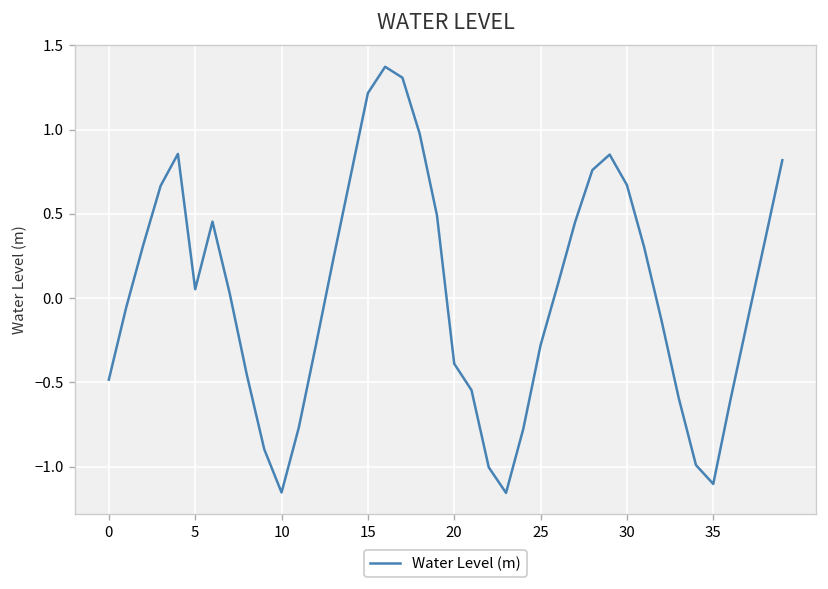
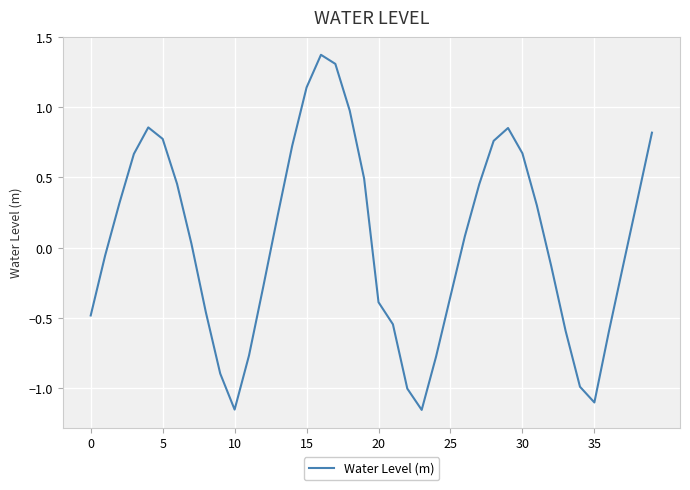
5: 0.05 -> 0.77
15: 1.22 -> 1.14
25: -0.28 -> -0.35
